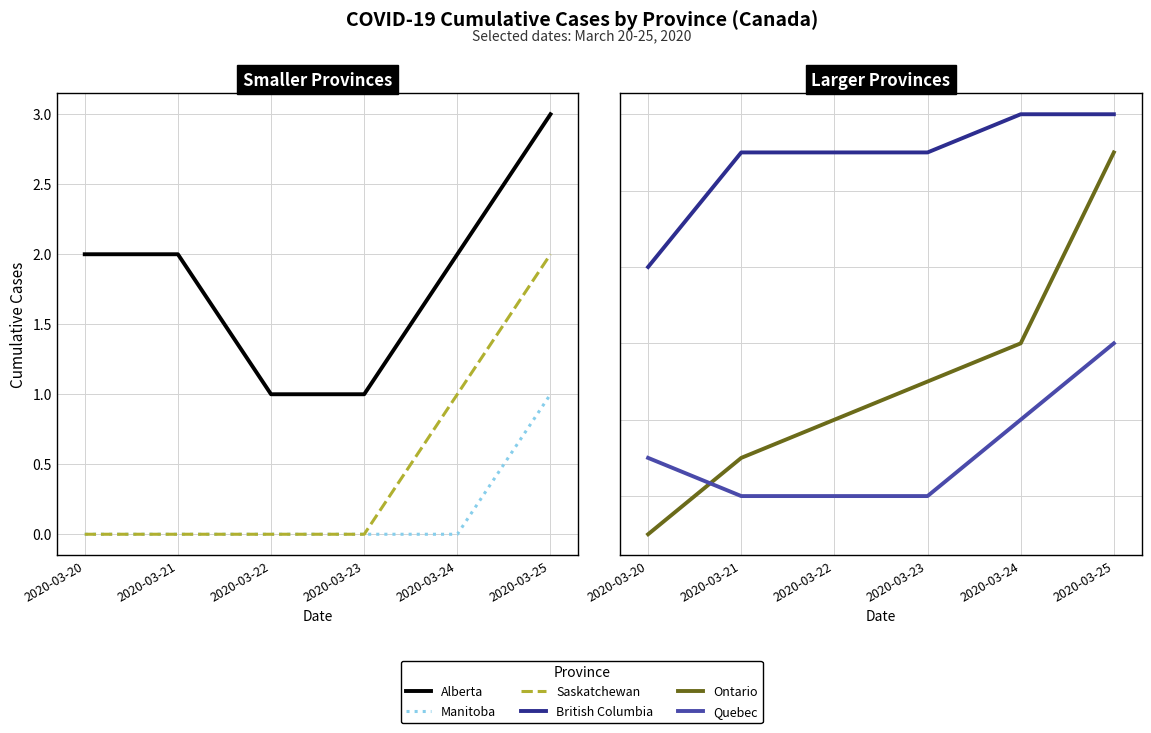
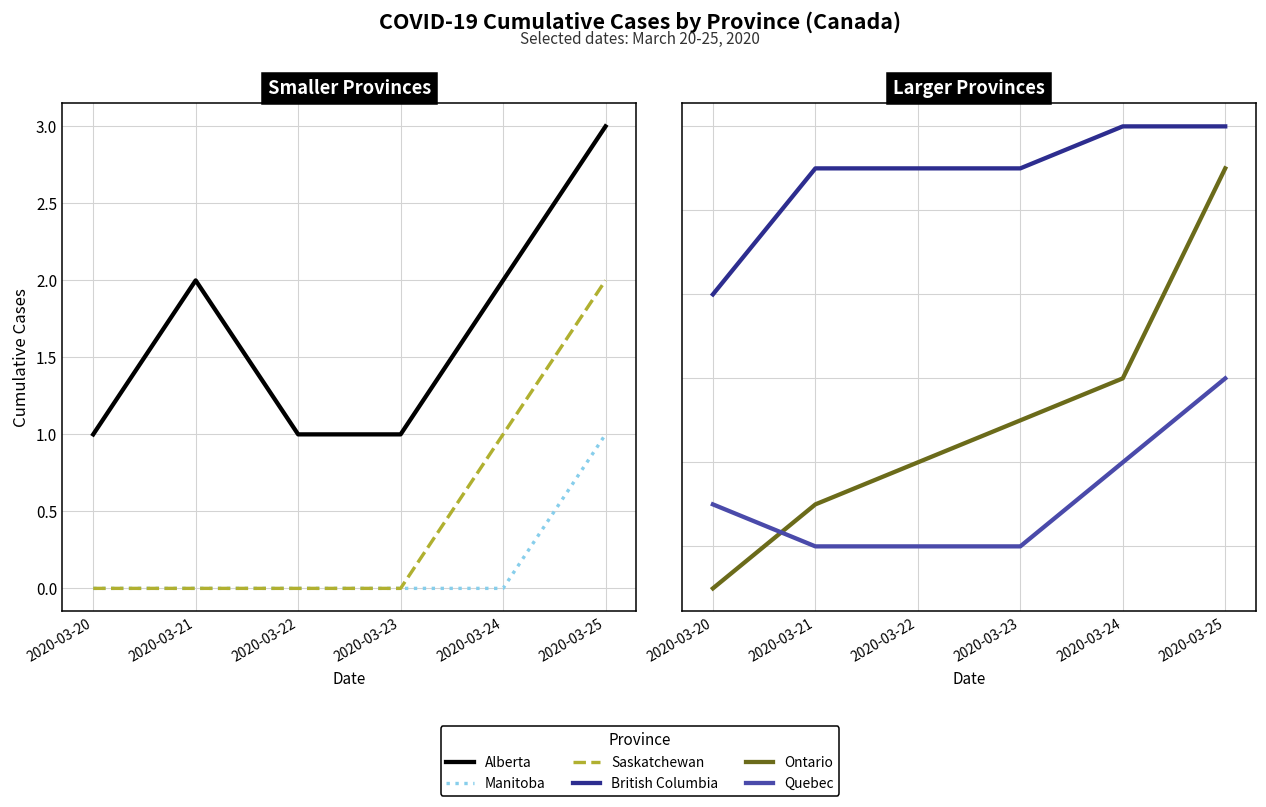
Smaller Provinces, Alberta, 2020-03-20: 2 -> 1
